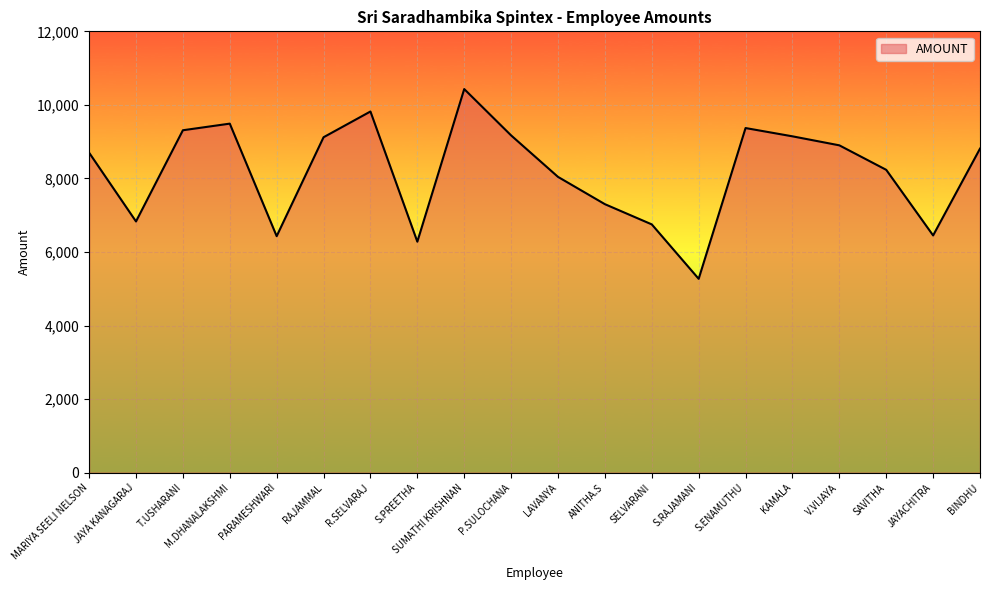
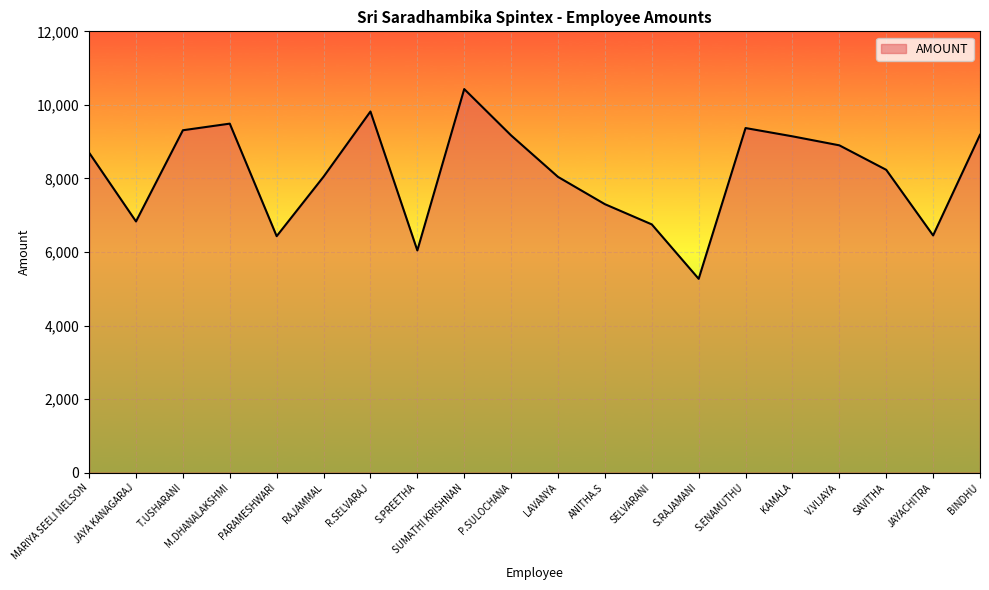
RAJAMMAL: 9,100 -> 8,000
S.PREETHA: 6,300 -> 6,000
BINDHU: 8,800 -> 9,200
